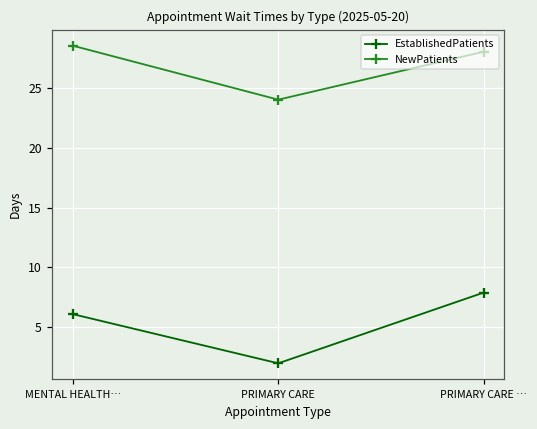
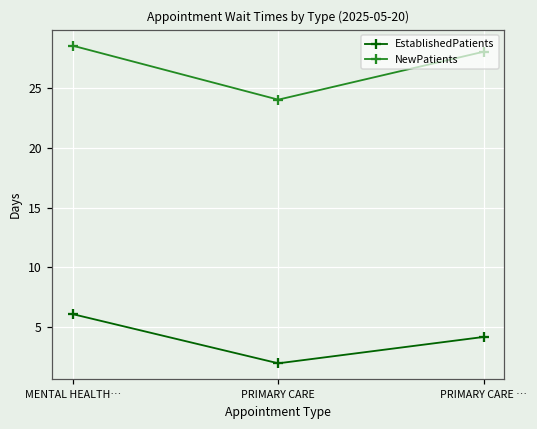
EstablishedPatients, PRIMARY CARE …: 7.9 -> 4.2
